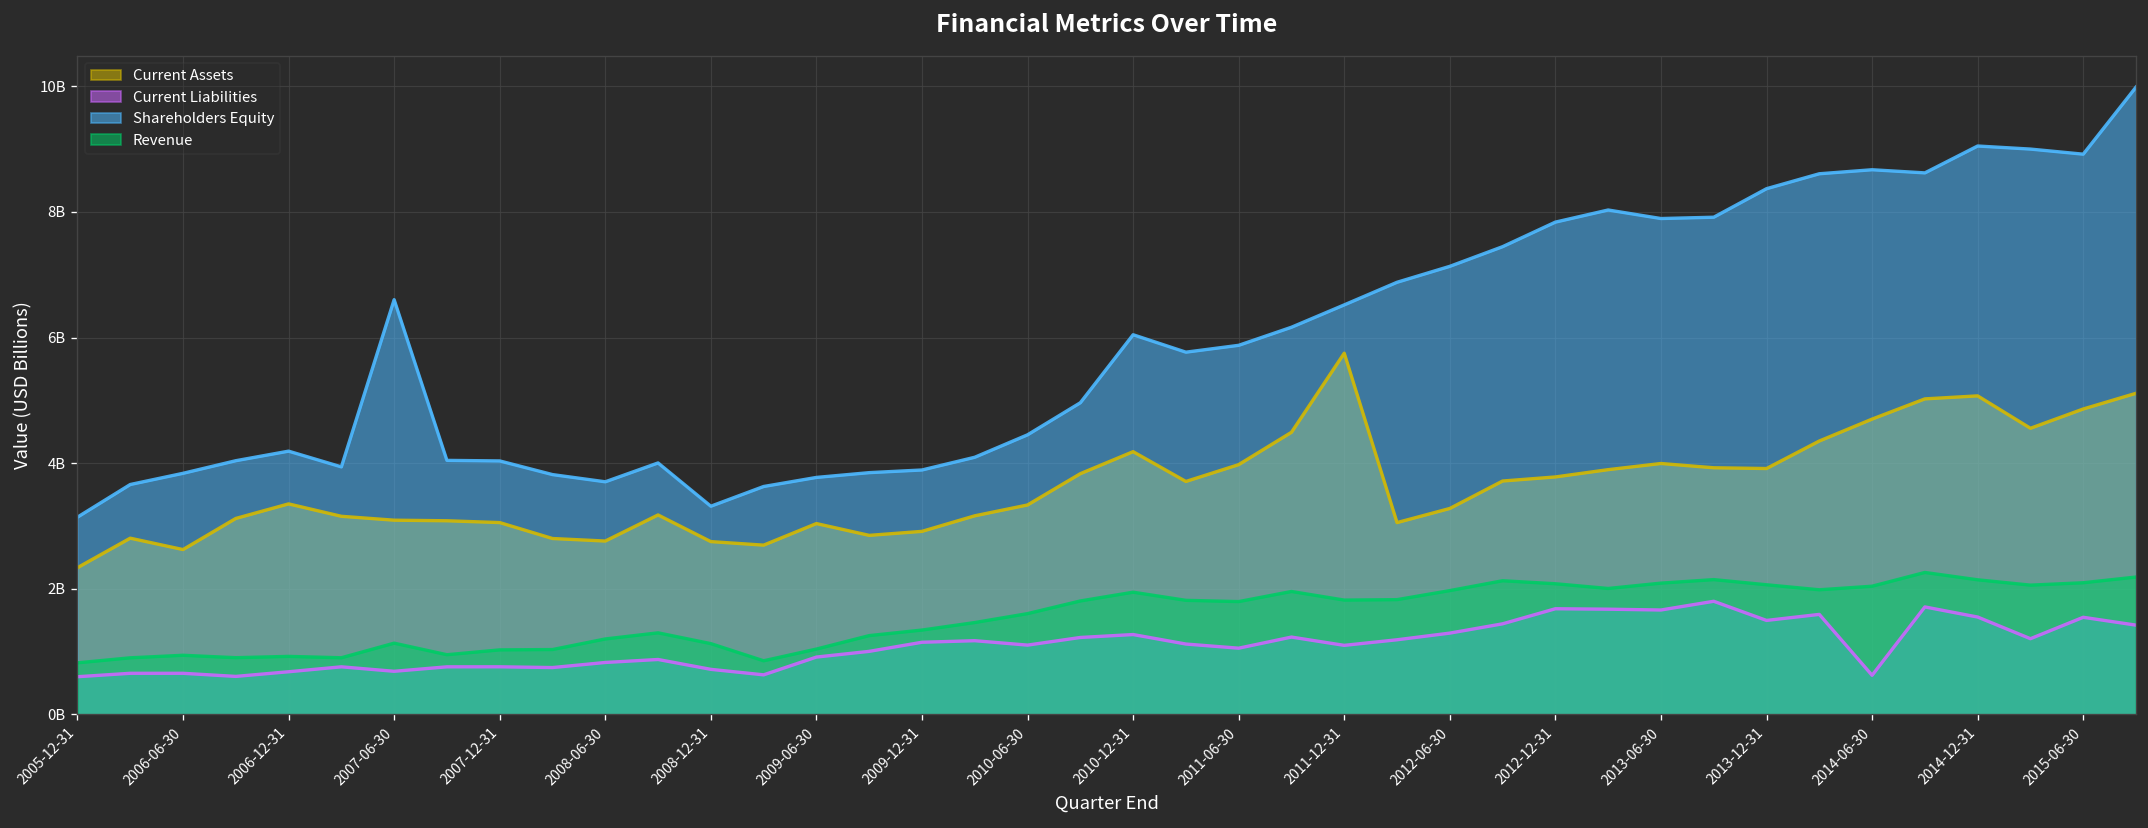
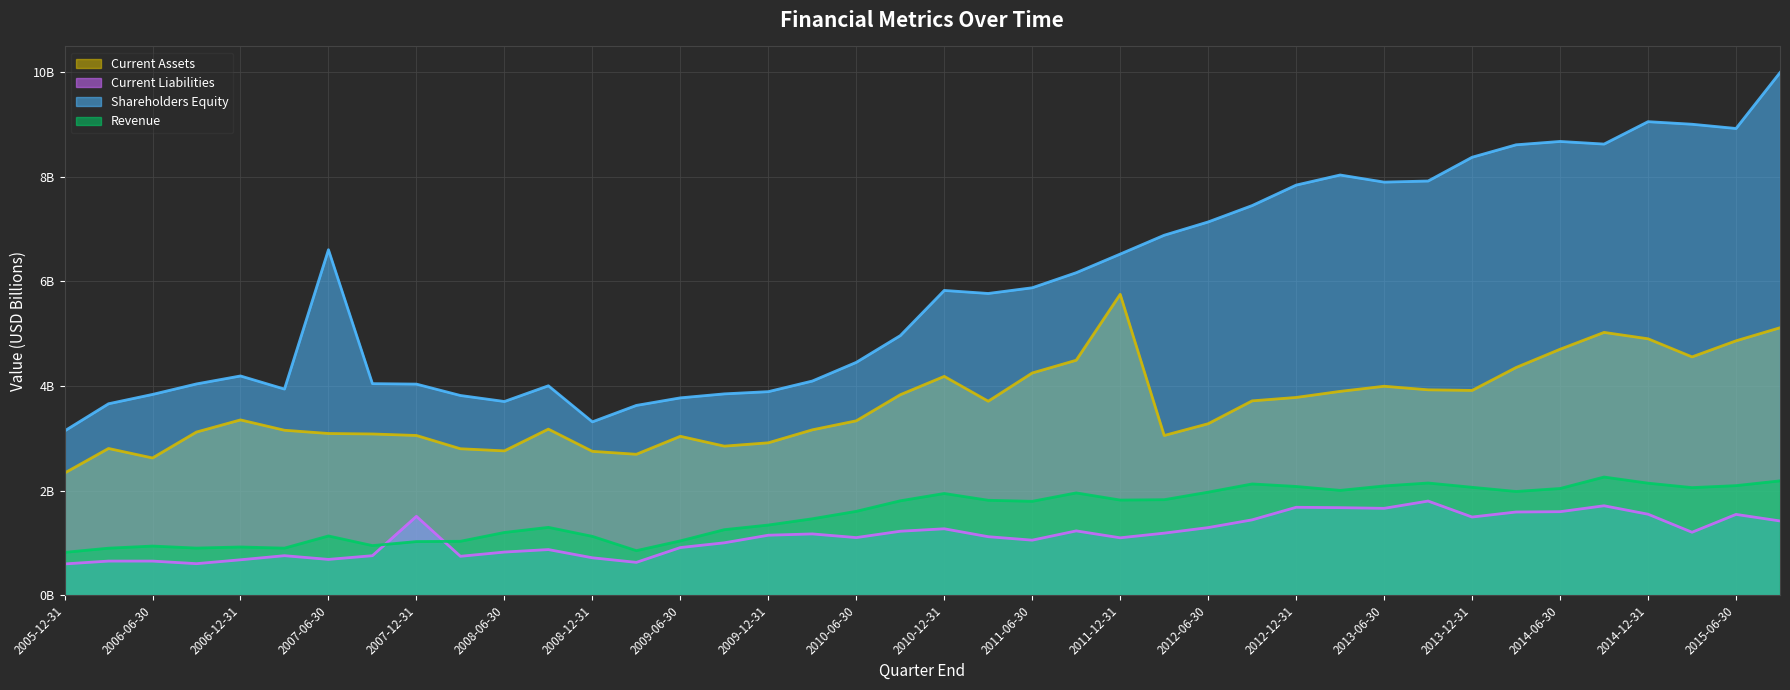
Current Liabilities, 2007-12-31: 800000000 -> 1500000000
Shareholders Equity, 2010-12-31: 6000000000 -> 5800000000
Current Assets, 2011-06-30: 4000000000 -> 4200000000
Current Liabilities, 2014-06-30: 600000000 -> 1600000000
Current Assets, 2014-12-31: 5100000000 -> 4900000000
